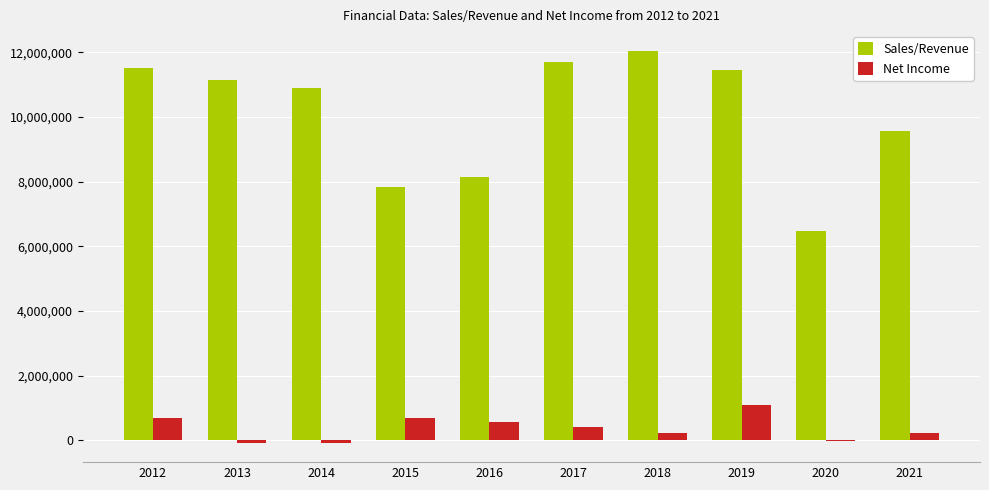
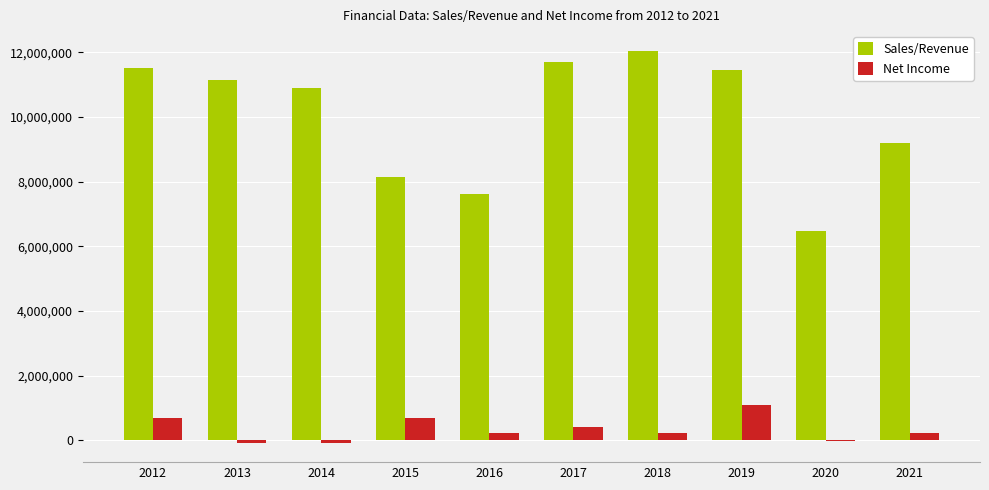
Sales/Revenue, 2015: 7,800,000 -> 8,200,000
Sales/Revenue, 2016: 8,100,000 -> 7,600,000
Net Income, 2016: 600,000 -> 200,000
Sales/Revenue, 2021: 9,600,000 -> 9,200,000
